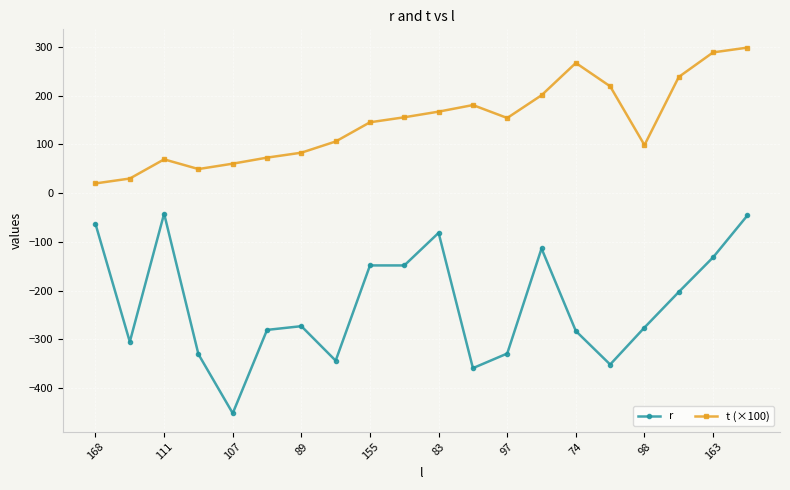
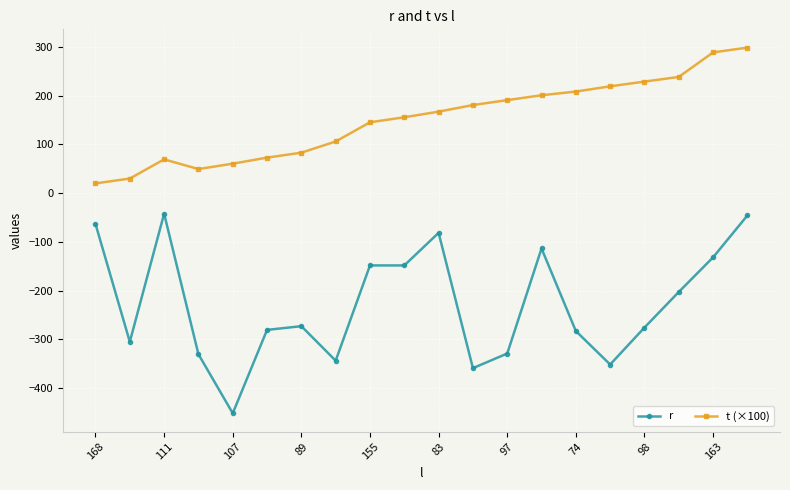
t (×100), 97: 150 -> 190
t (×100), 74: 270 -> 210
t (×100), 98: 100 -> 230
